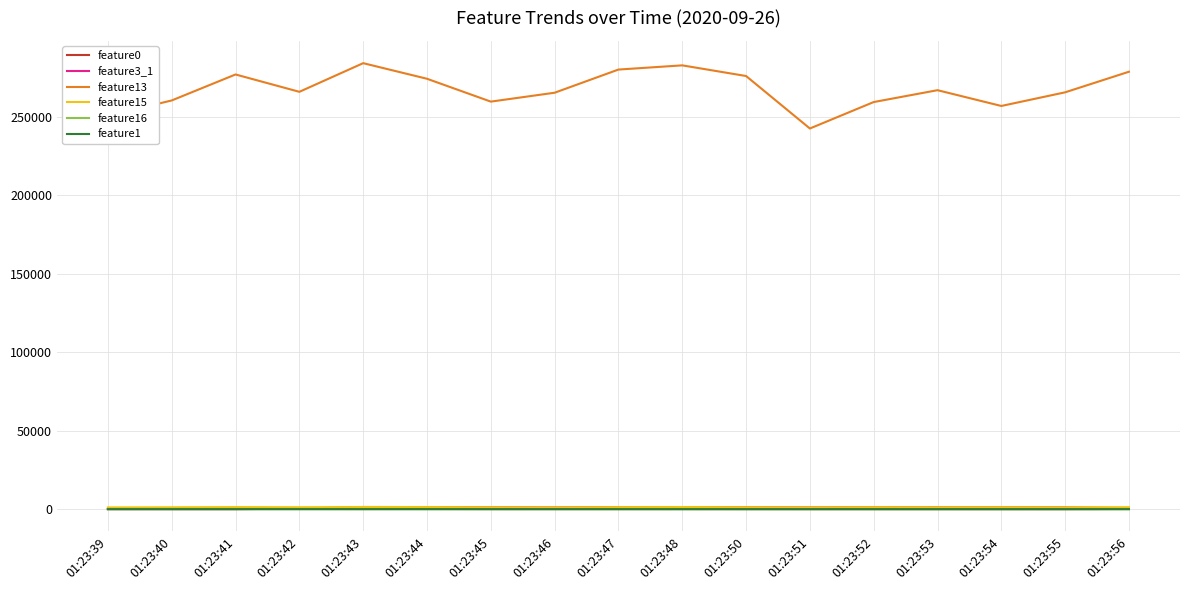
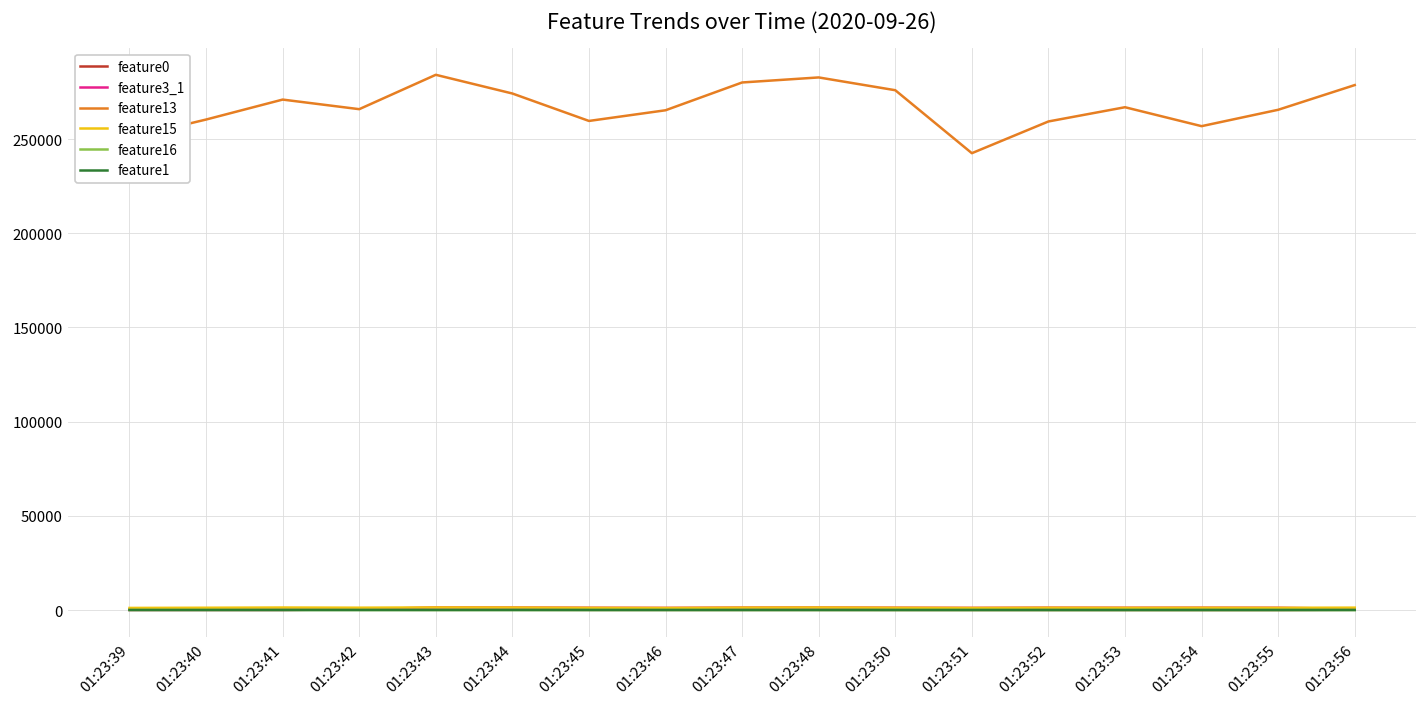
feature13, 01:23:41: 277000 -> 271000
